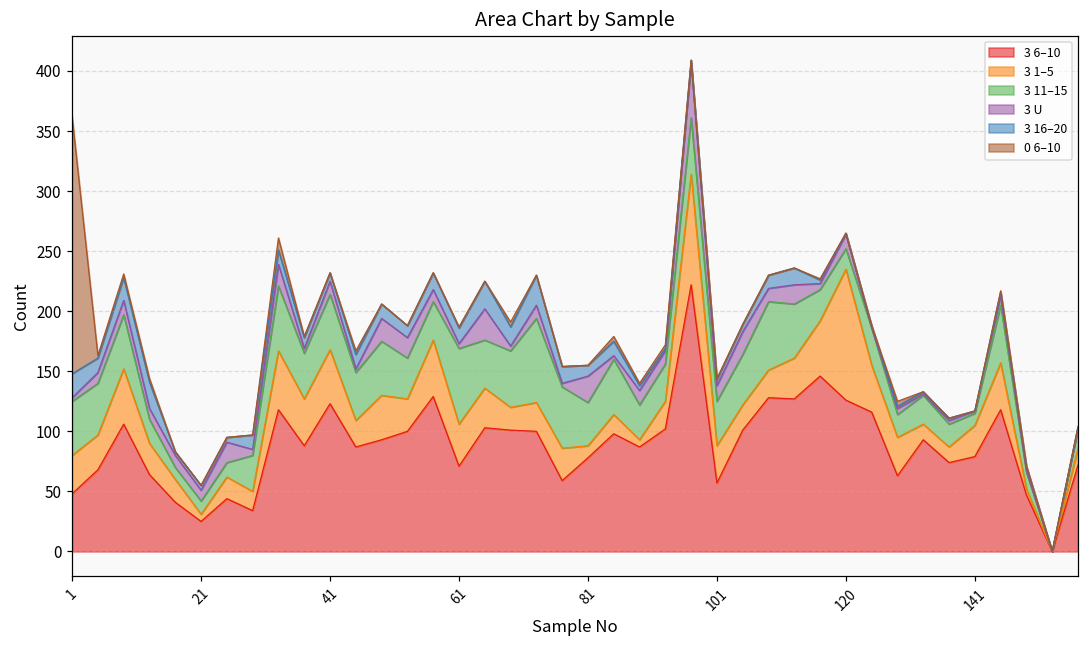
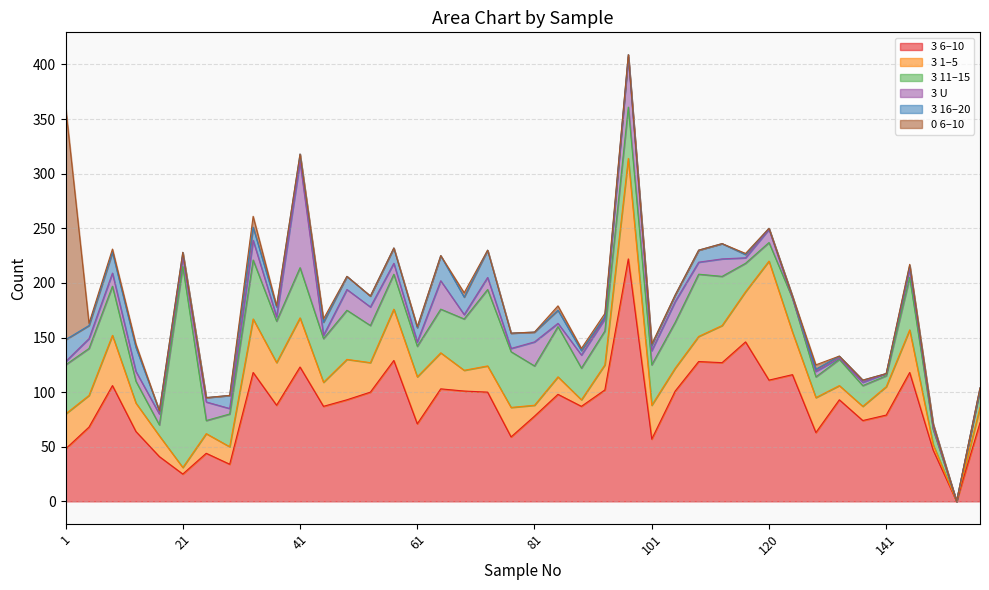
3 11–15, 21: 11 -> 184
3 U, 41: 11 -> 97
3 1–5, 61: 35 -> 43
3 11–15, 61: 63 -> 28
3 6–10, 120: 126 -> 111
